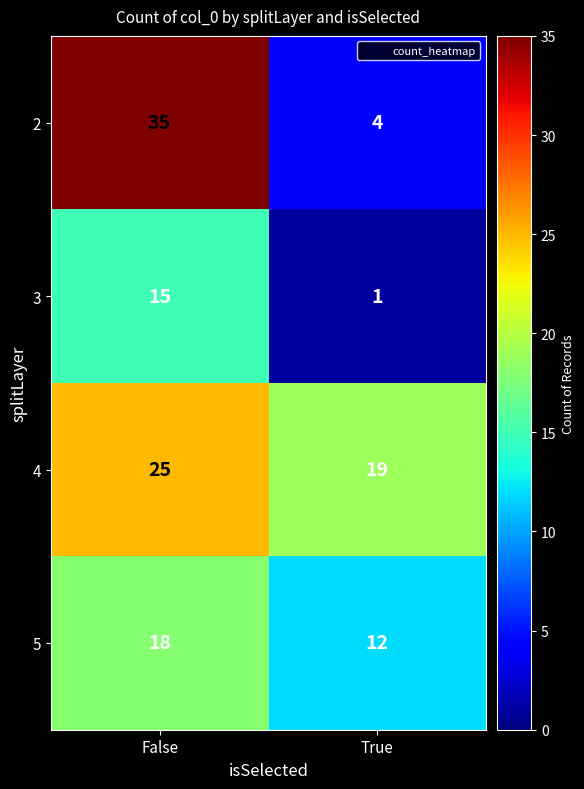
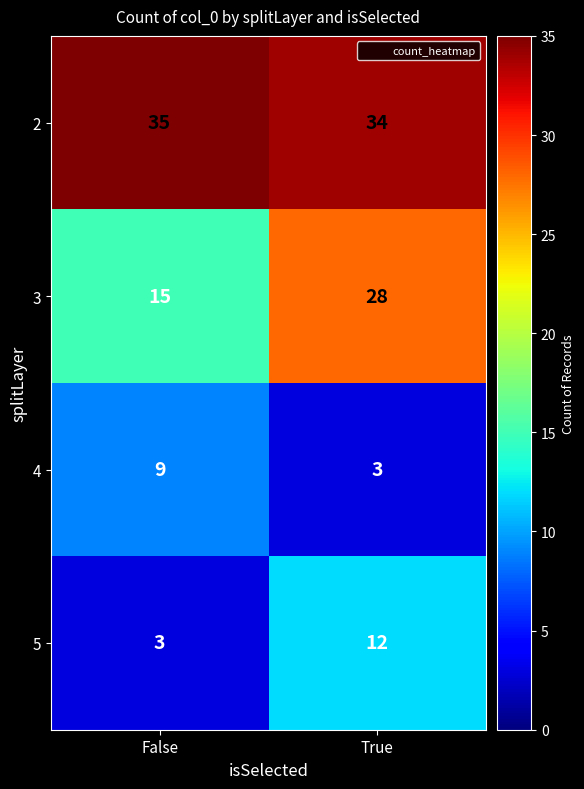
2, True: 4 -> 34
3, True: 1 -> 28
4, False: 25 -> 9
4, True: 19 -> 3
5, False: 18 -> 3
